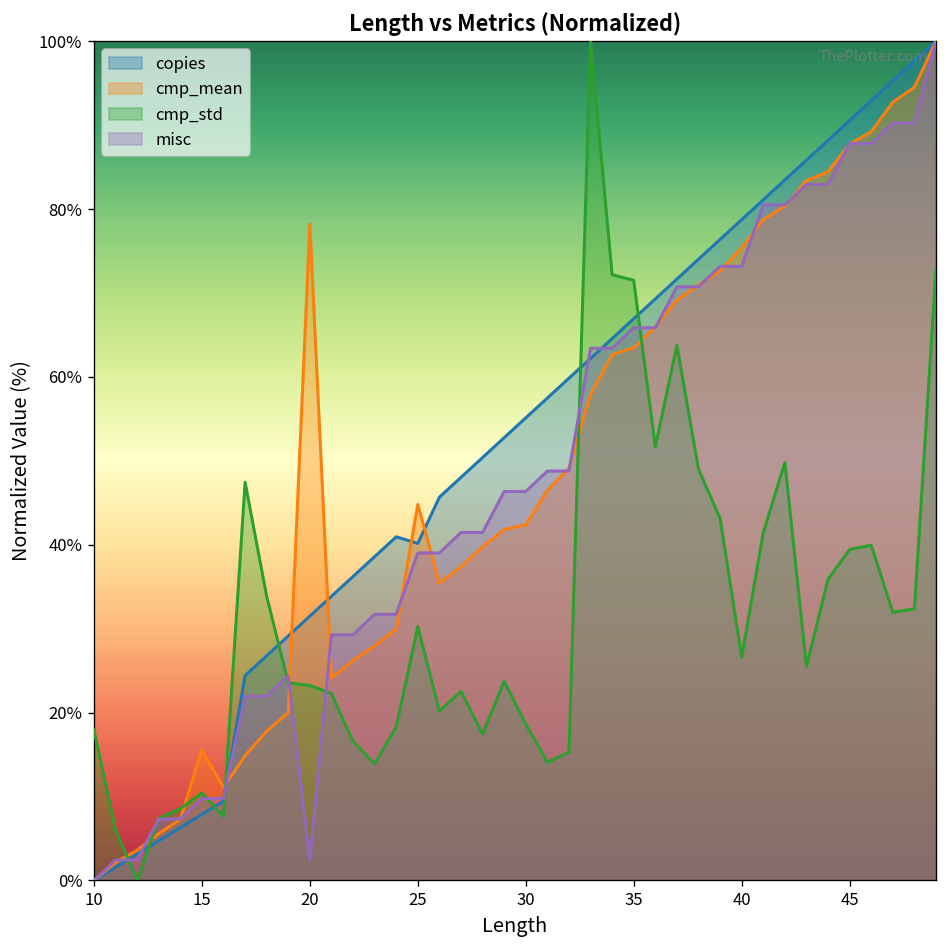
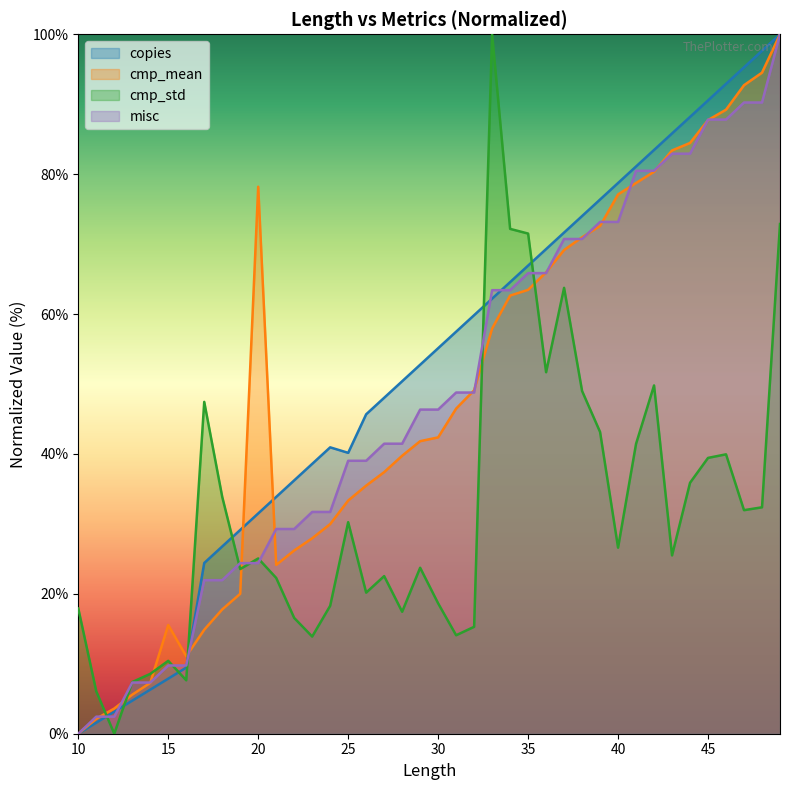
cmp_std, 20: 23% -> 25%
misc, 20: 2% -> 24%
cmp_mean, 25: 45% -> 33%
cmp_mean, 40: 75% -> 77%
